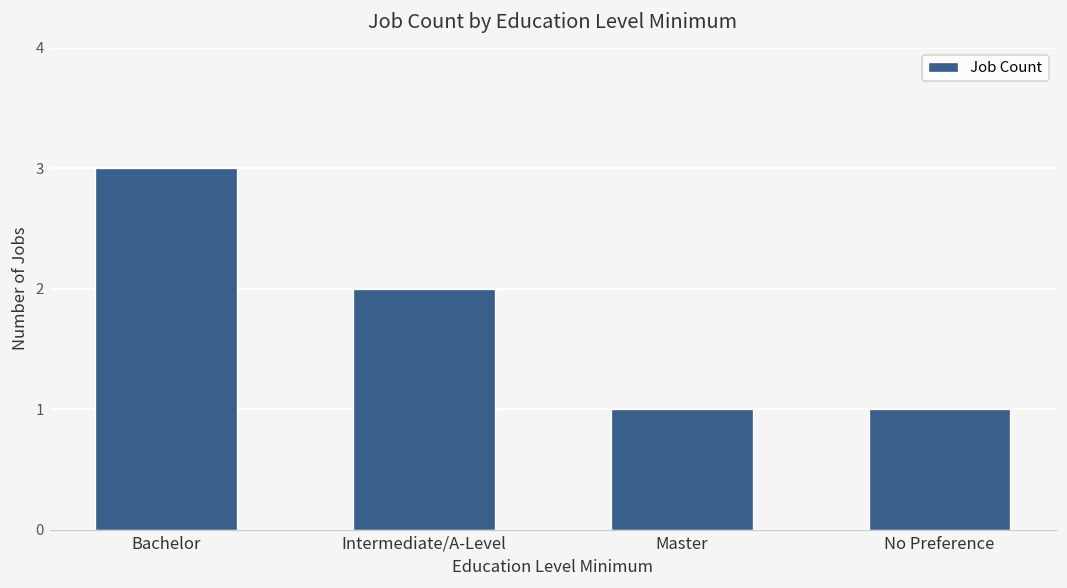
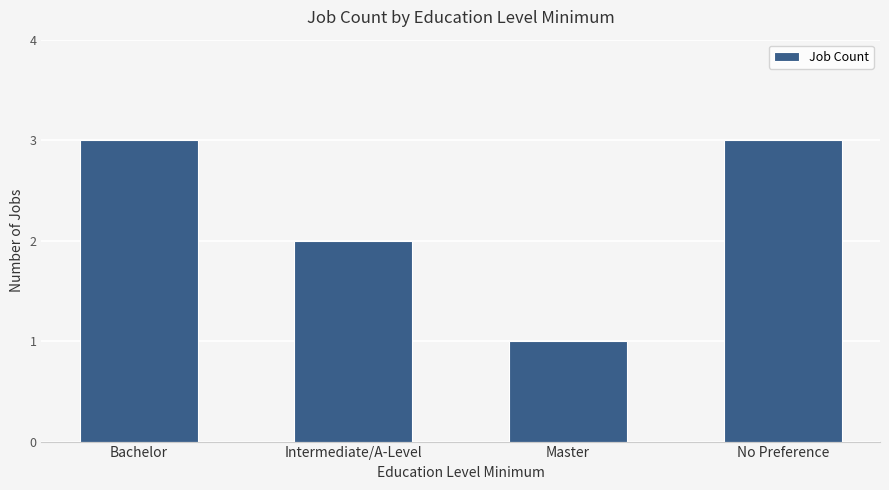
No Preference: 1 -> 3
